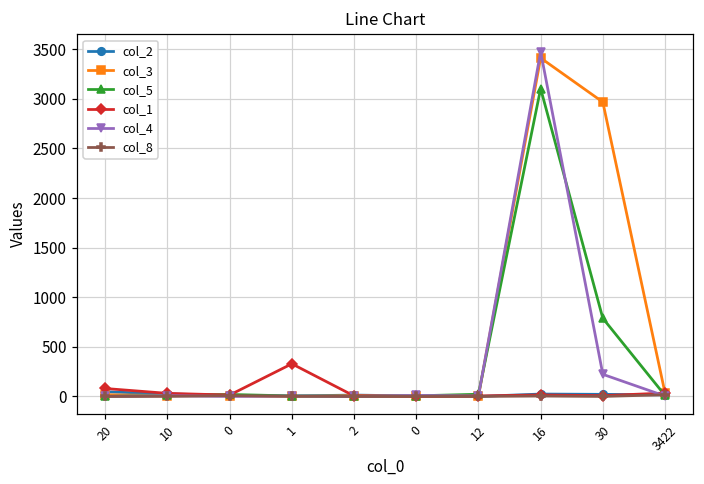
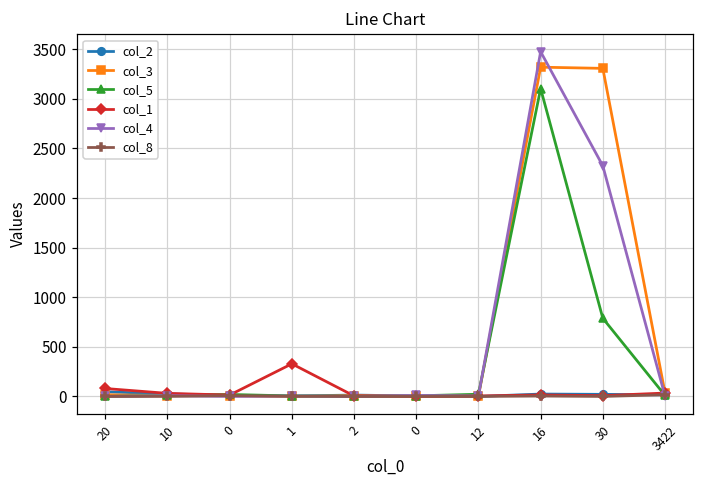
col_3, 16: 3400 -> 3300
col_3, 30: 3000 -> 3300
col_4, 30: 200 -> 2300
